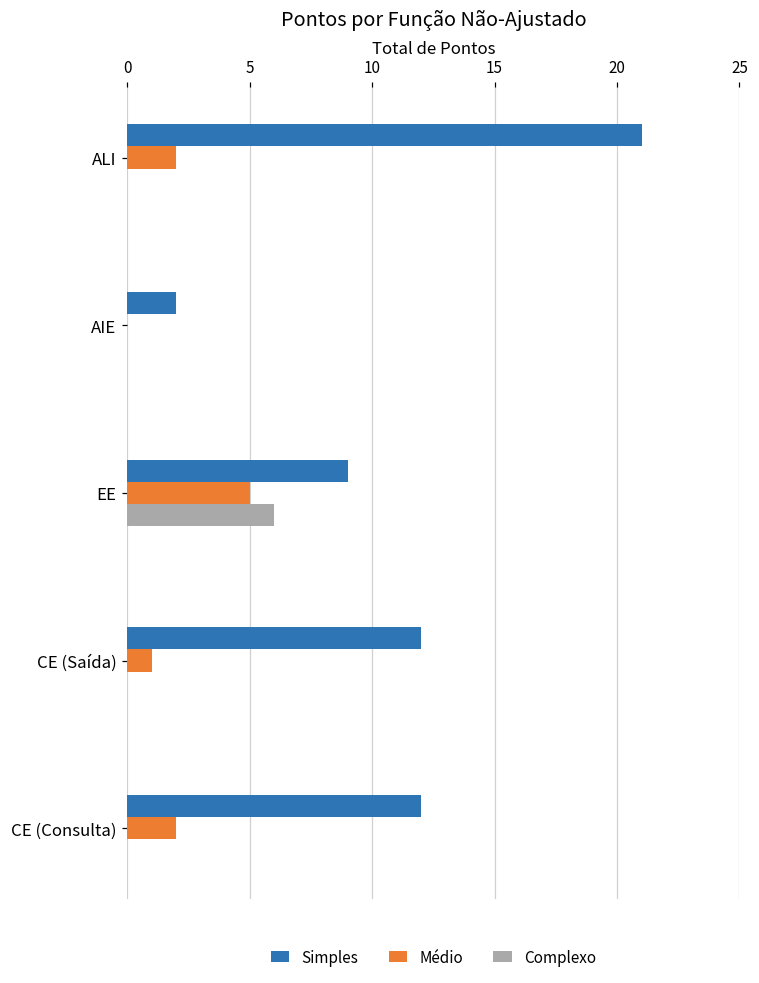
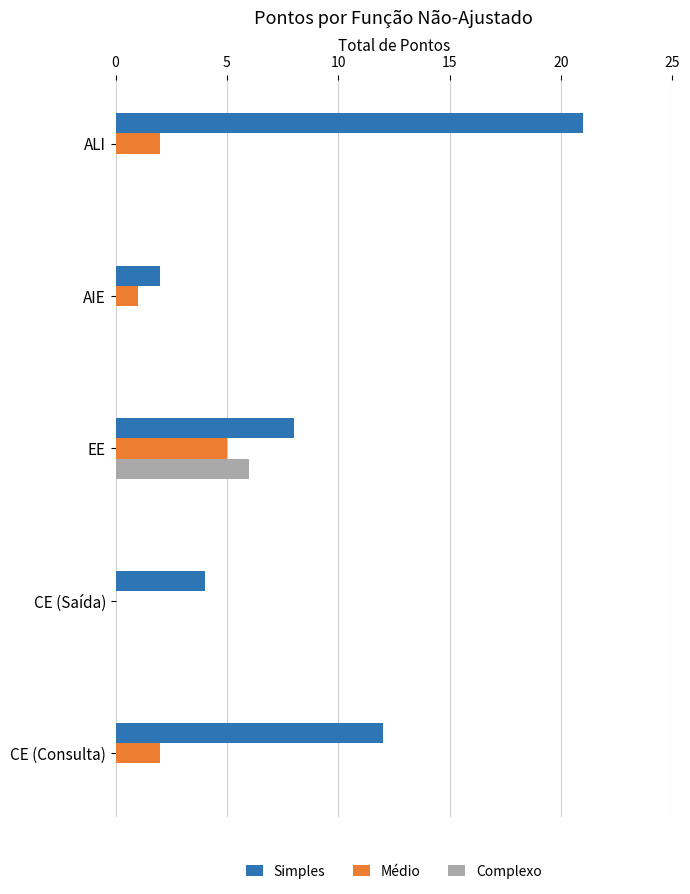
Médio, AIE: 0 -> 1
Simples, EE: 9 -> 8
Simples, CE (Saída): 12 -> 4
Médio, CE (Saída): 1 -> 0
